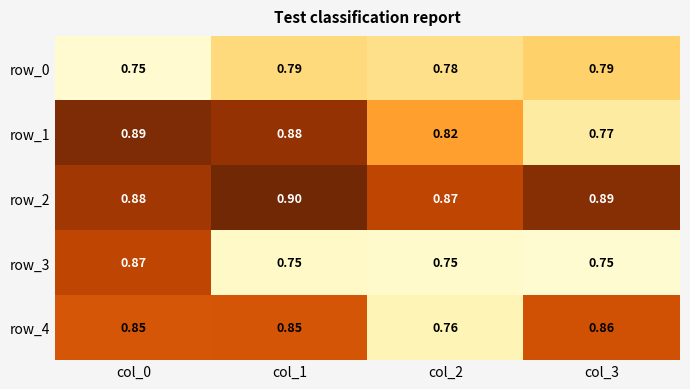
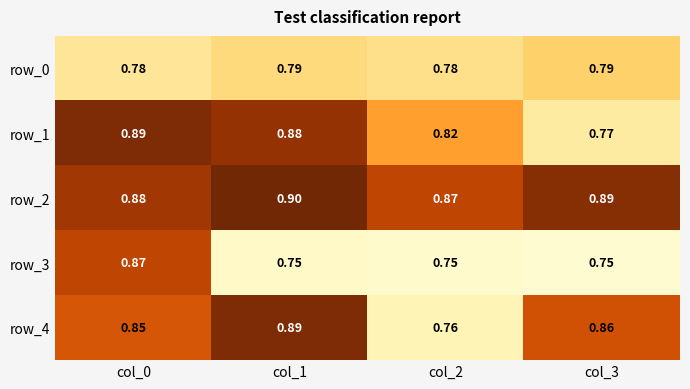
row_0, col_0: 0.75 -> 0.78
row_4, col_1: 0.85 -> 0.89
